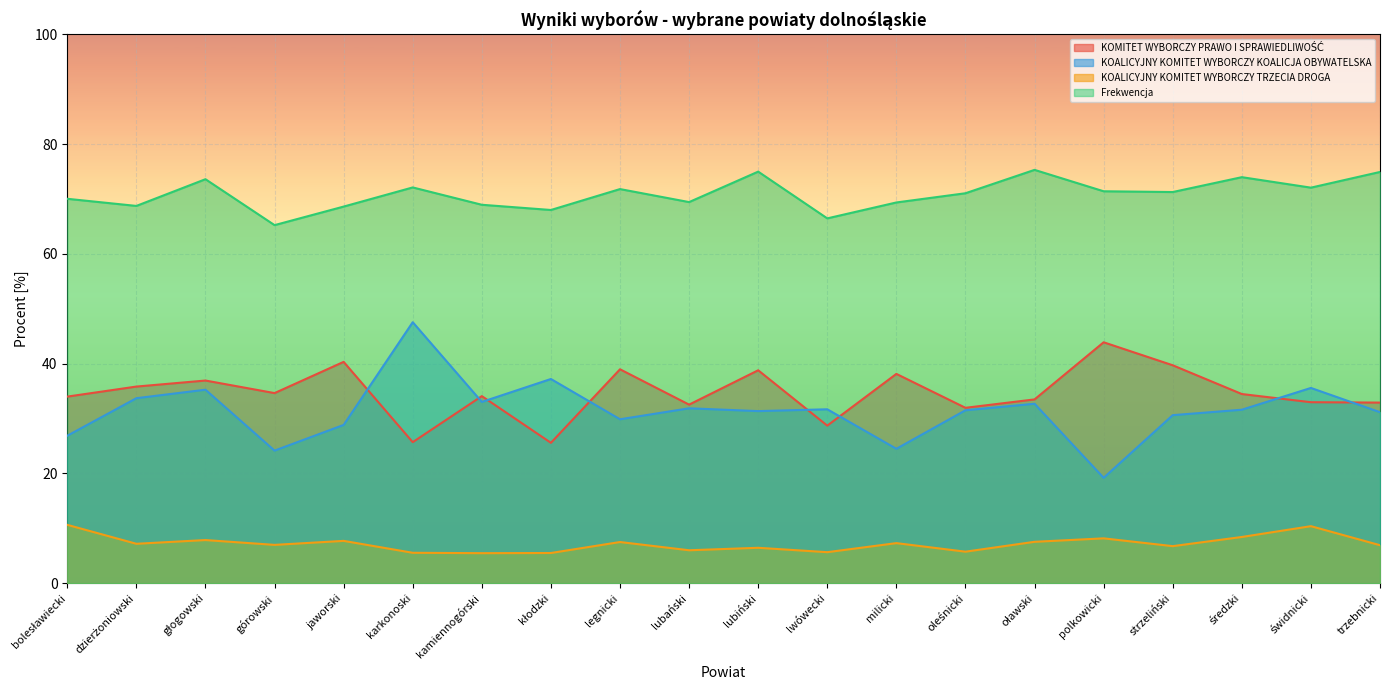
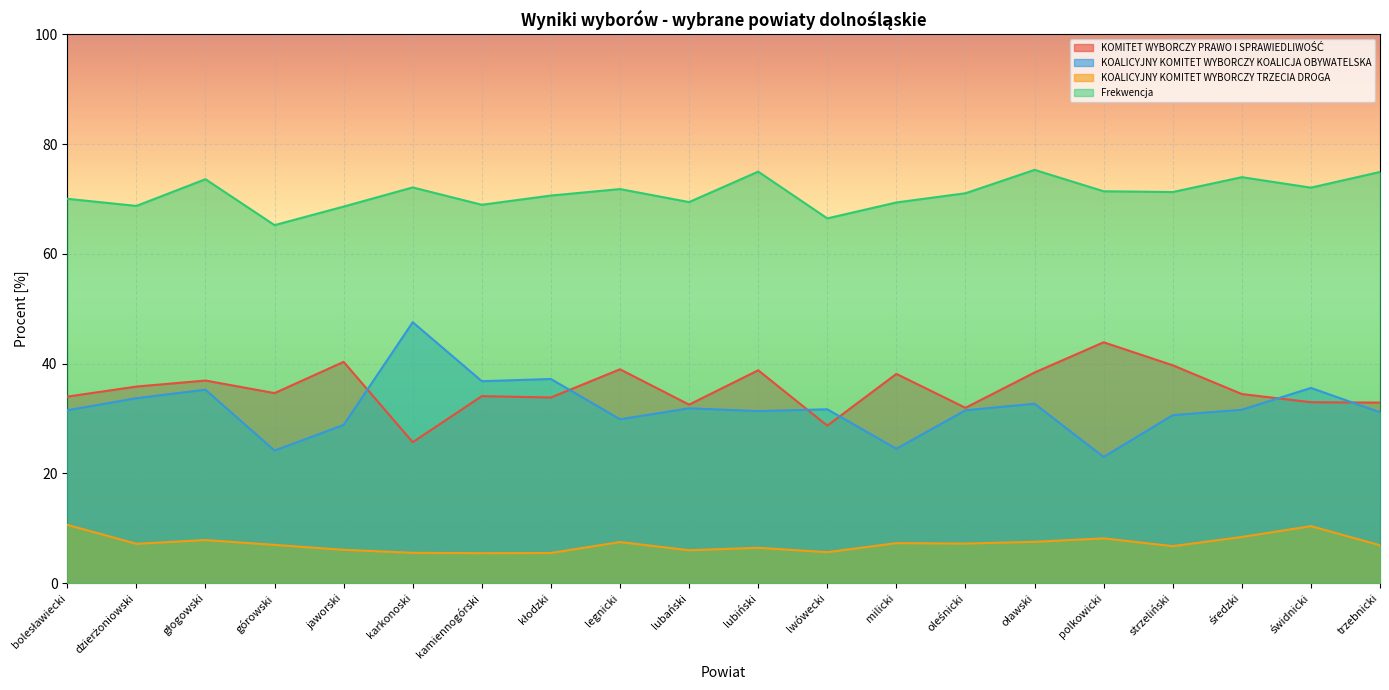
KOALICYJNY KOMITET WYBORCZY KOALICJA OBYWATELSKA, bolesławiecki: 27 -> 32
KOALICYJNY KOMITET WYBORCZY TRZECIA DROGA, jaworski: 8 -> 6
KOALICYJNY KOMITET WYBORCZY KOALICJA OBYWATELSKA, kamiennogórski: 33 -> 37
KOMITET WYBORCZY PRAWO I SPRAWIEDLIWOŚĆ, kłodzki: 26 -> 34
Frekwencja, kłodzki: 68 -> 71
KOALICYJNY KOMITET WYBORCZY TRZECIA DROGA, oleśnicki: 6 -> 7
KOMITET WYBORCZY PRAWO I SPRAWIEDLIWOŚĆ, oławski: 33 -> 38
KOALICYJNY KOMITET WYBORCZY KOALICJA OBYWATELSKA, polkowicki: 19 -> 23
